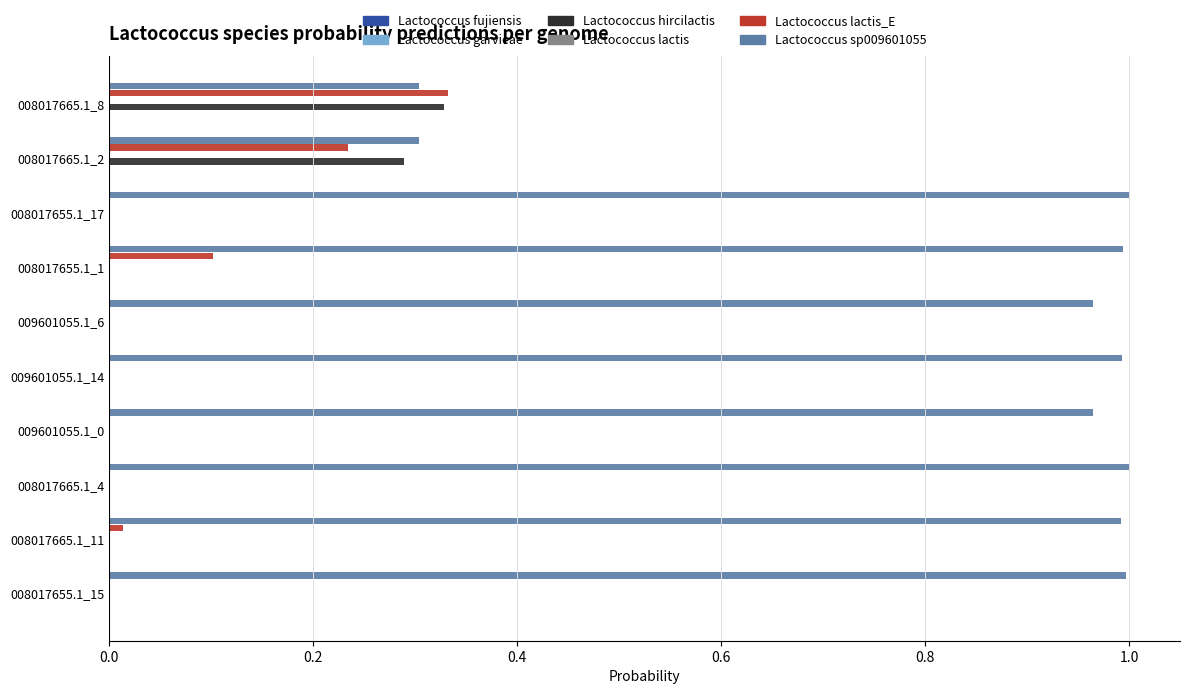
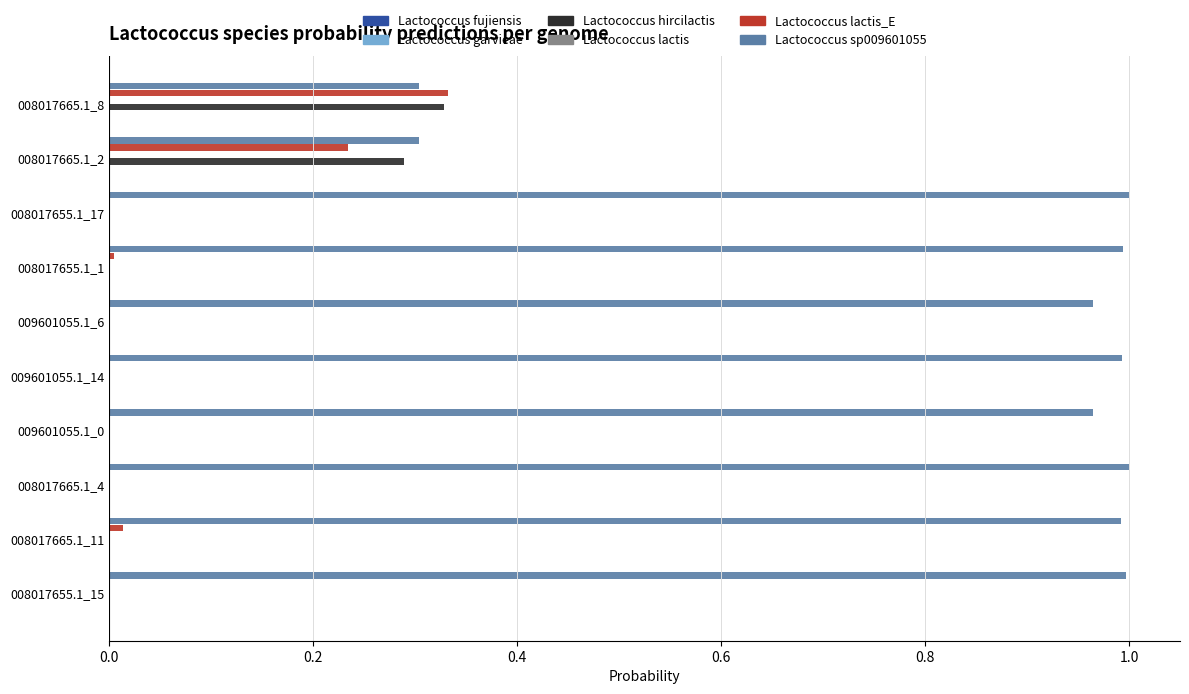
Lactococcus lactis_E, 008017655.1_1: 0.102 -> 0.005
